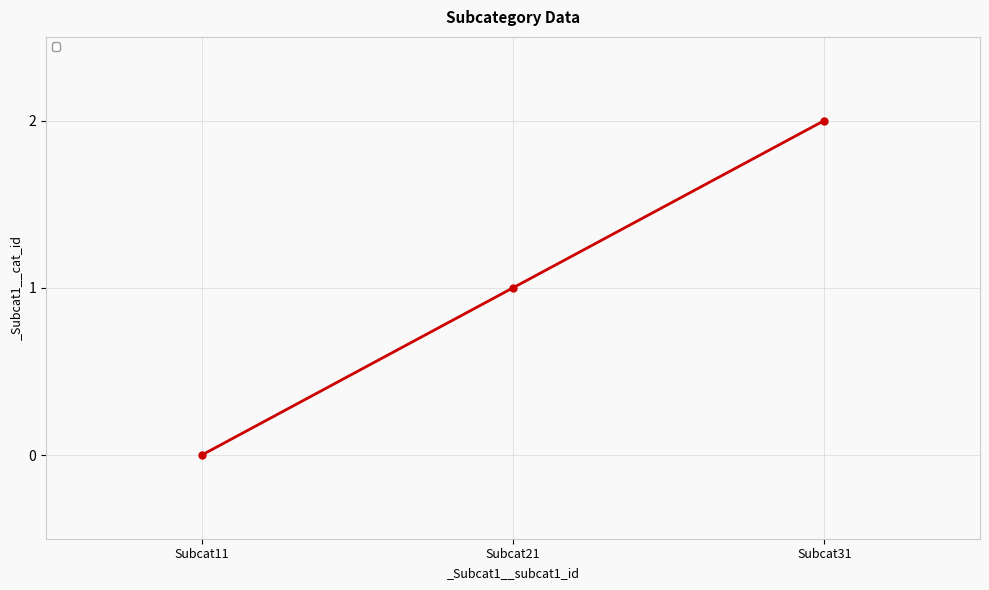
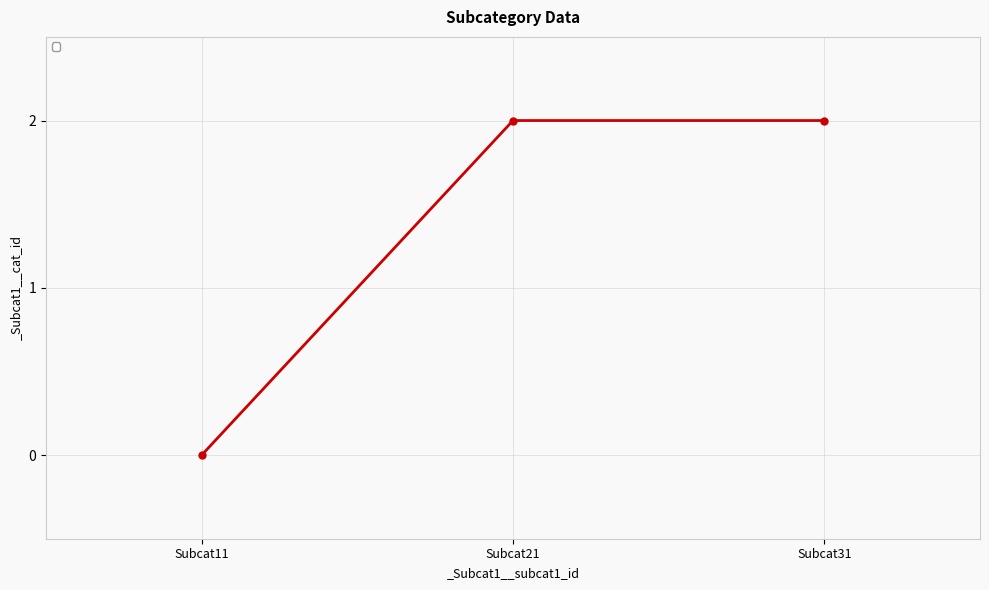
Subcat21: 1 -> 2
